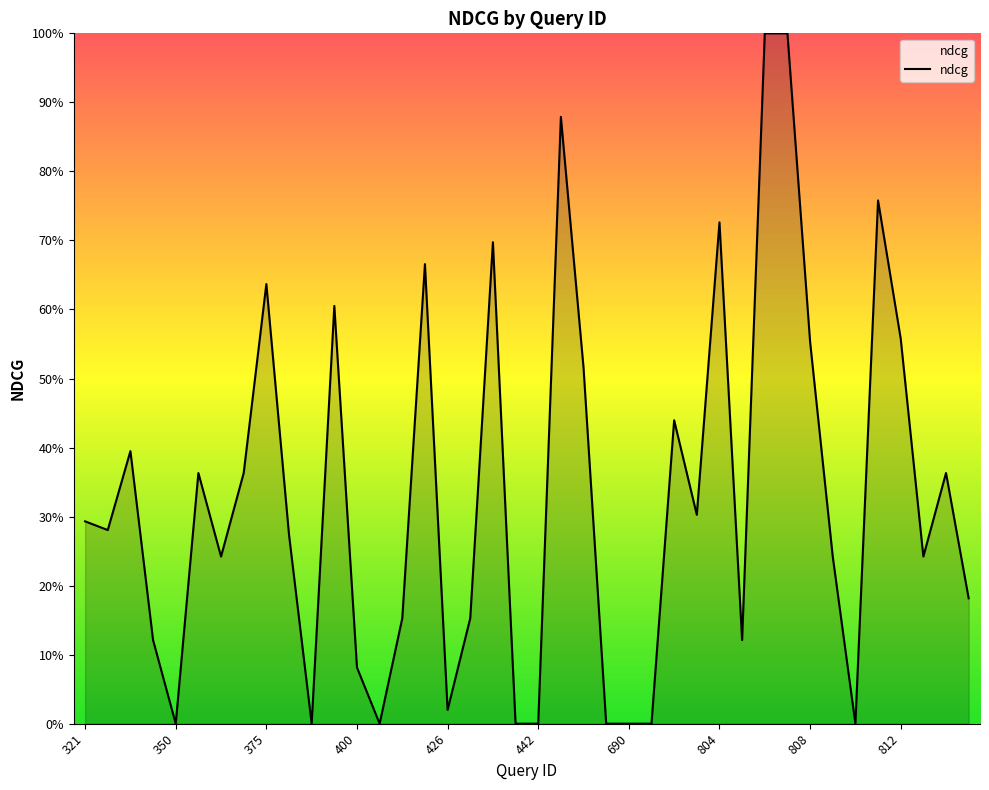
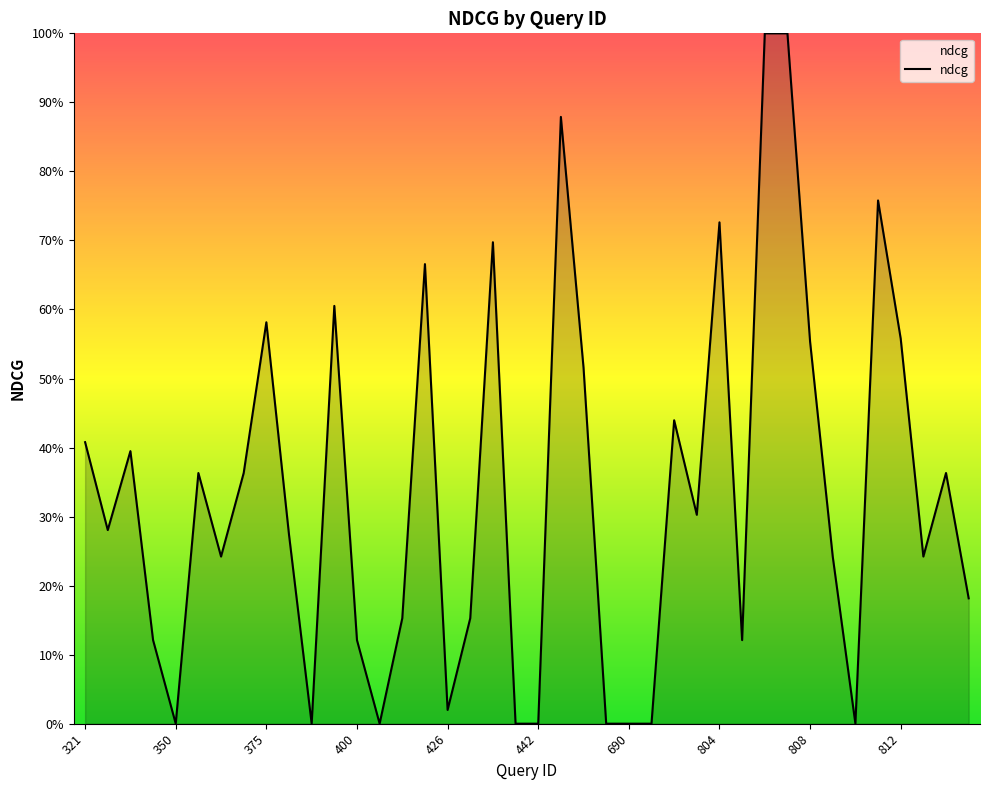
321: 29% -> 41%
375: 64% -> 58%
400: 8% -> 12%
